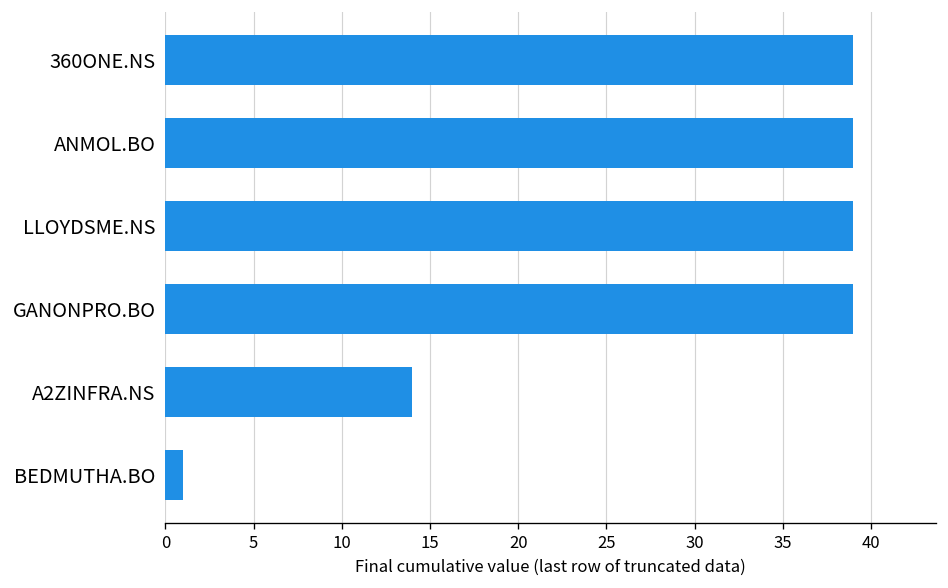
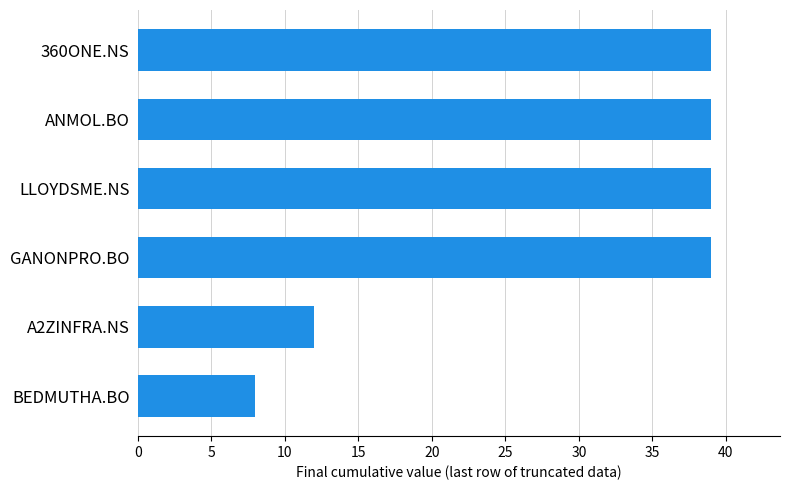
A2ZINFRA.NS: 14 -> 12
BEDMUTHA.BO: 1 -> 8
